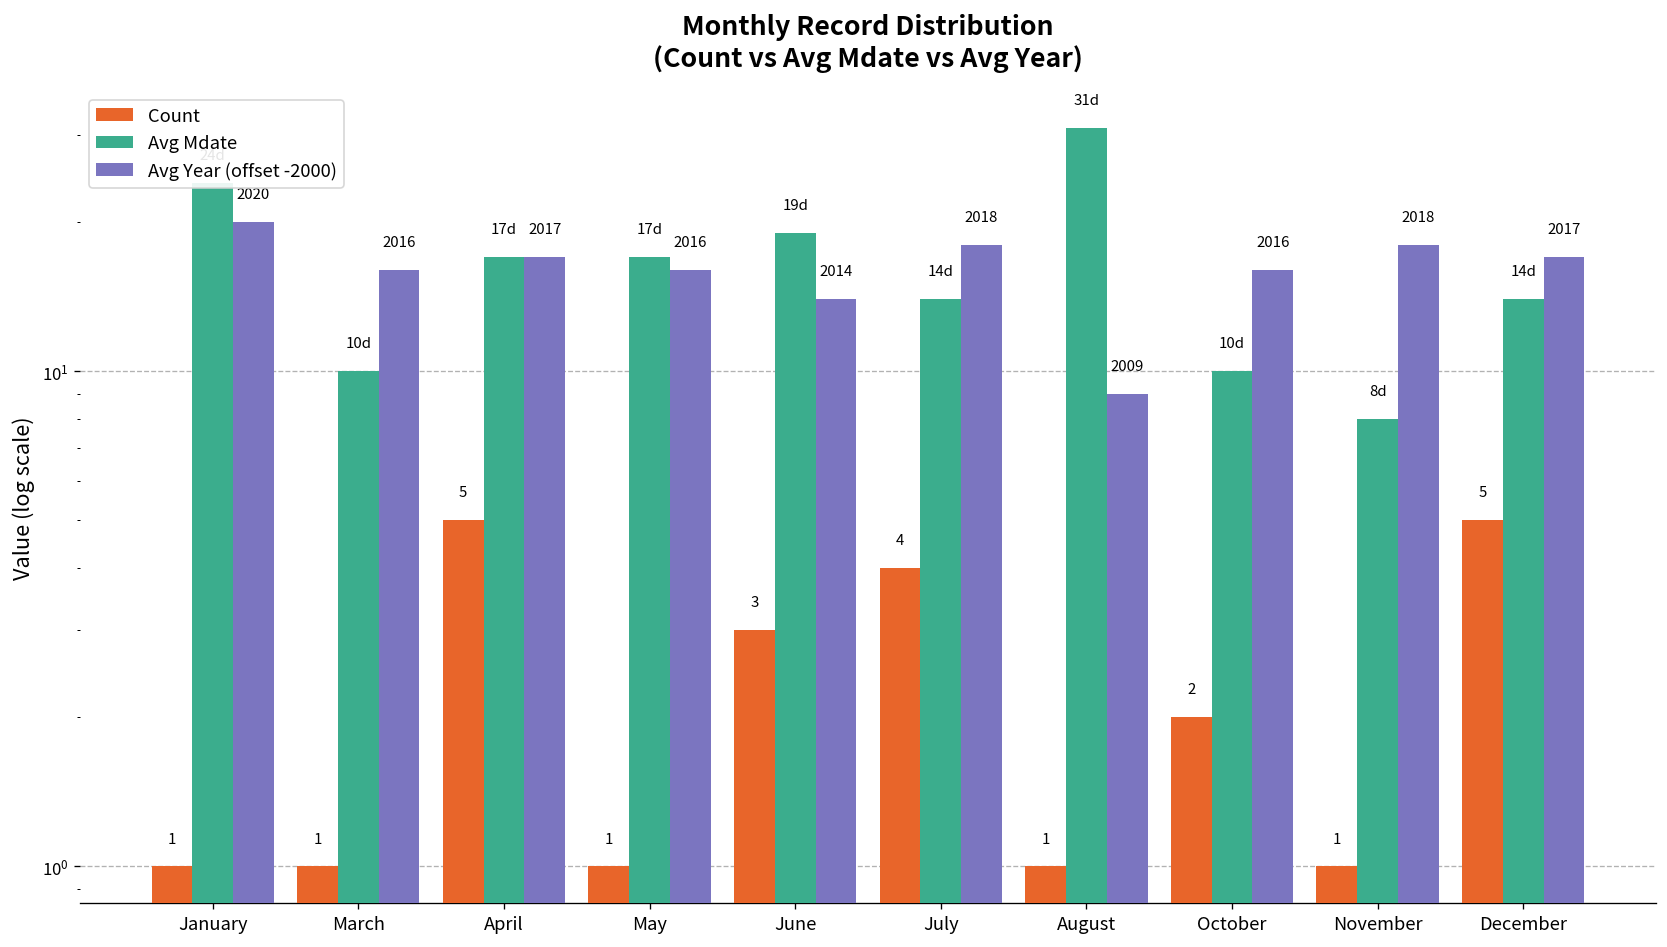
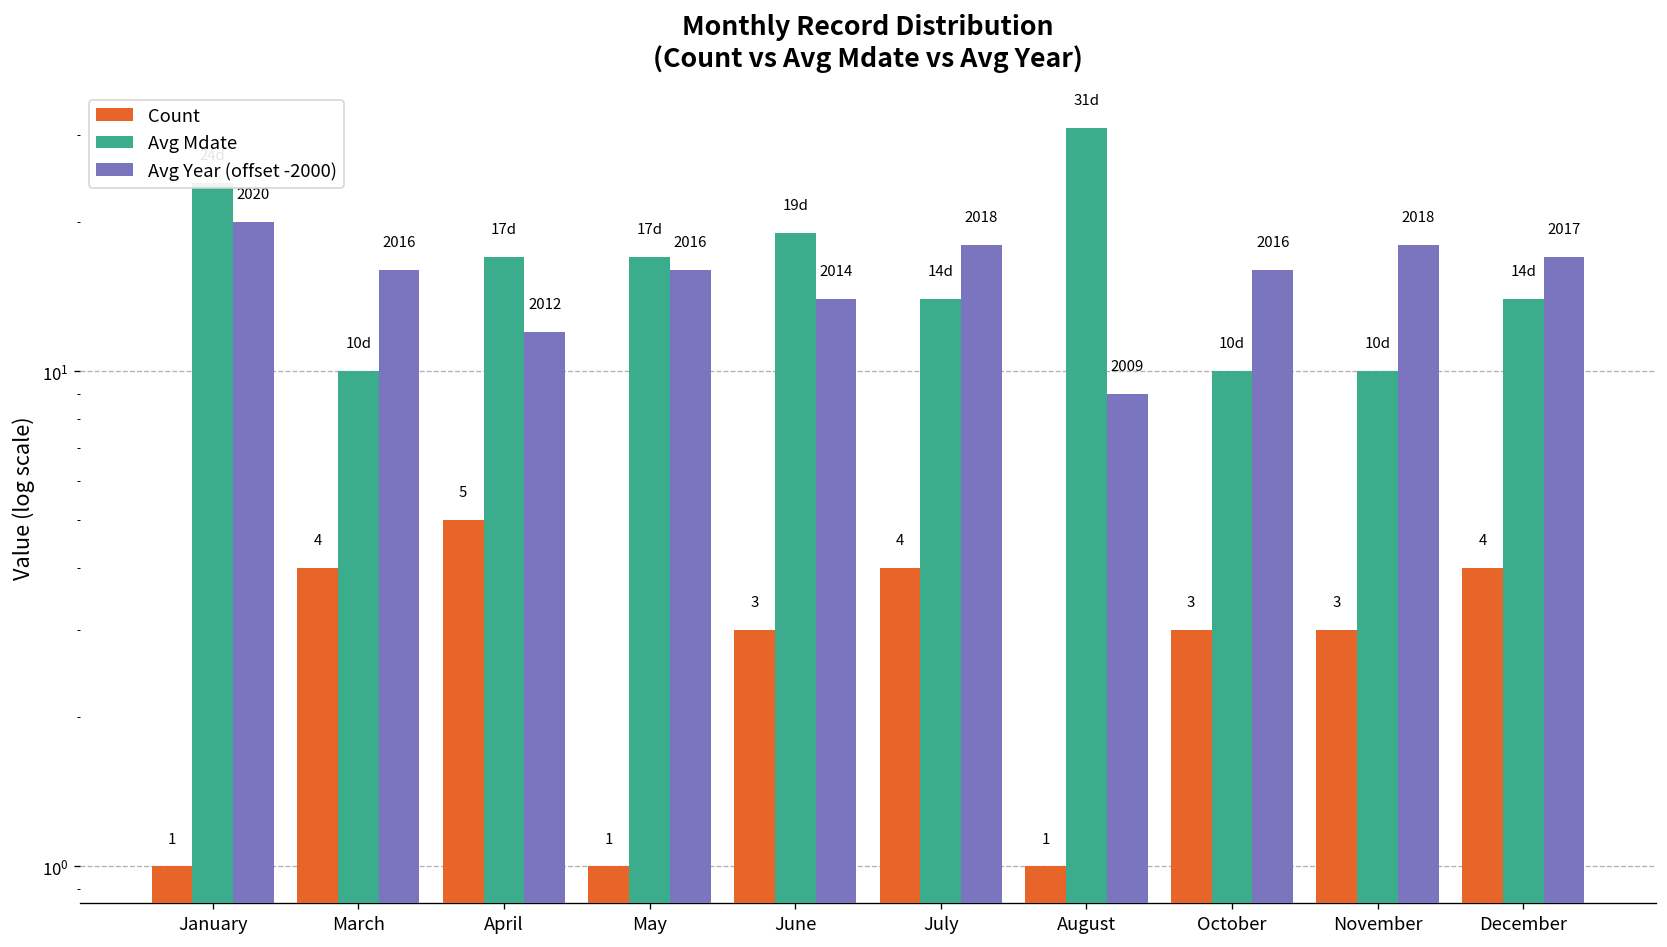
Count, March: 1 -> 4
Avg Year (offset -2000), April: 2017 -> 2012
Count, October: 2 -> 3
Count, November: 1 -> 3
Avg Mdate, November: 8d -> 10d
Count, December: 5 -> 4
